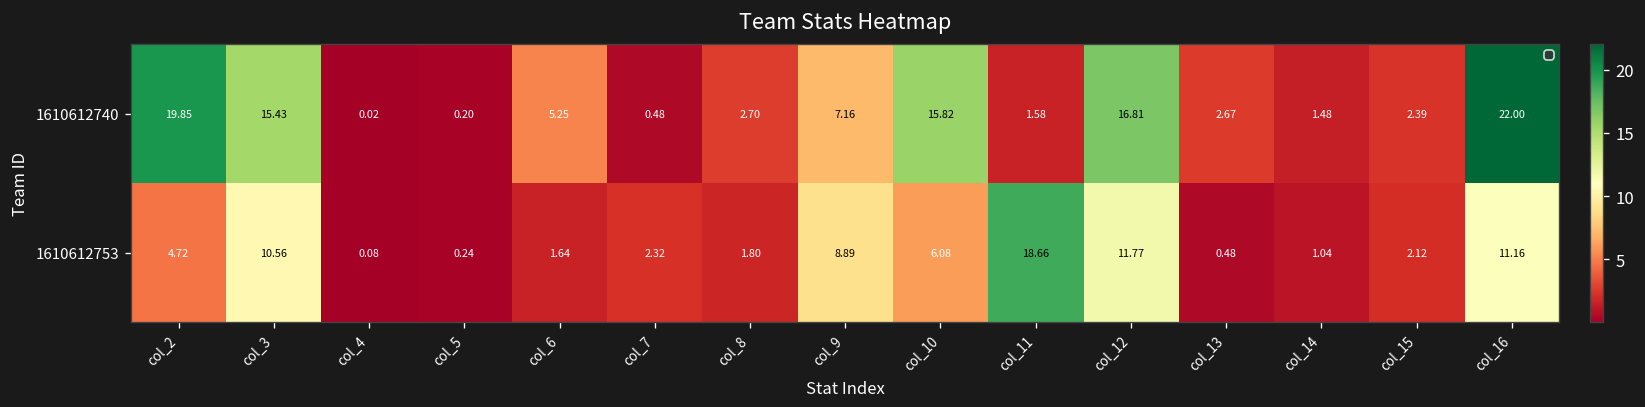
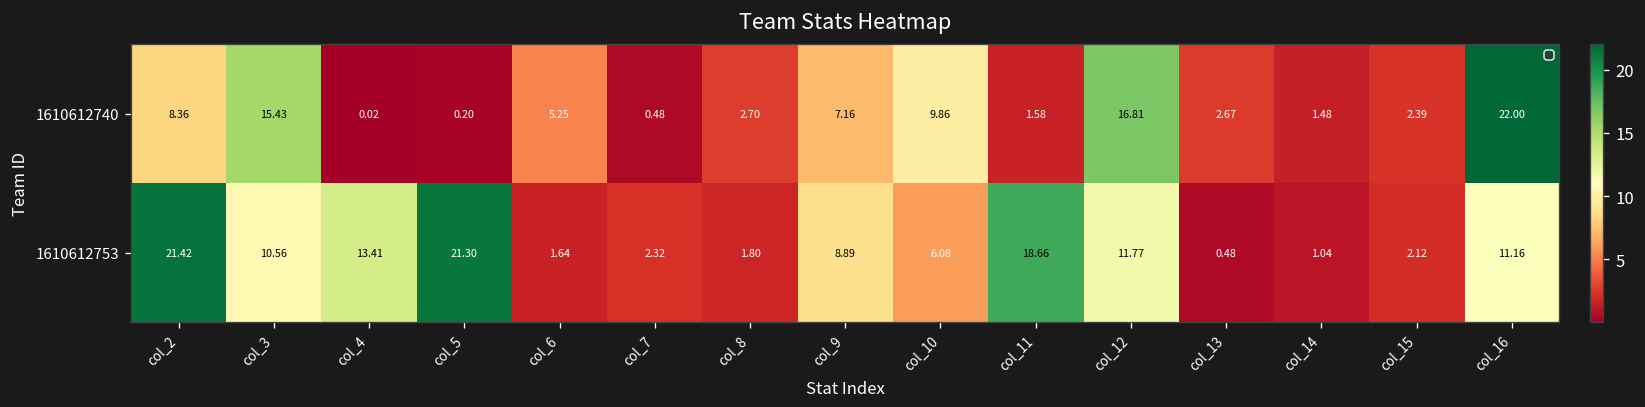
1610612740, col_2: 19.85 -> 8.36
1610612740, col_10: 15.82 -> 9.86
1610612753, col_2: 4.72 -> 21.42
1610612753, col_4: 0.08 -> 13.41
1610612753, col_5: 0.24 -> 21.30
